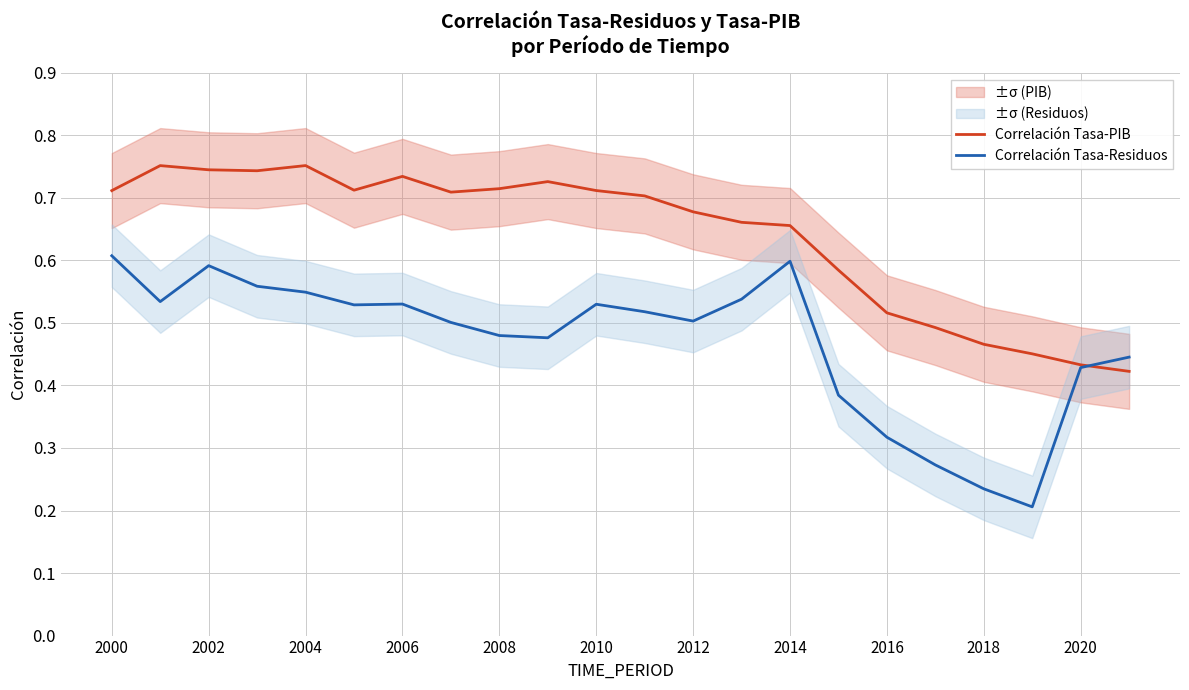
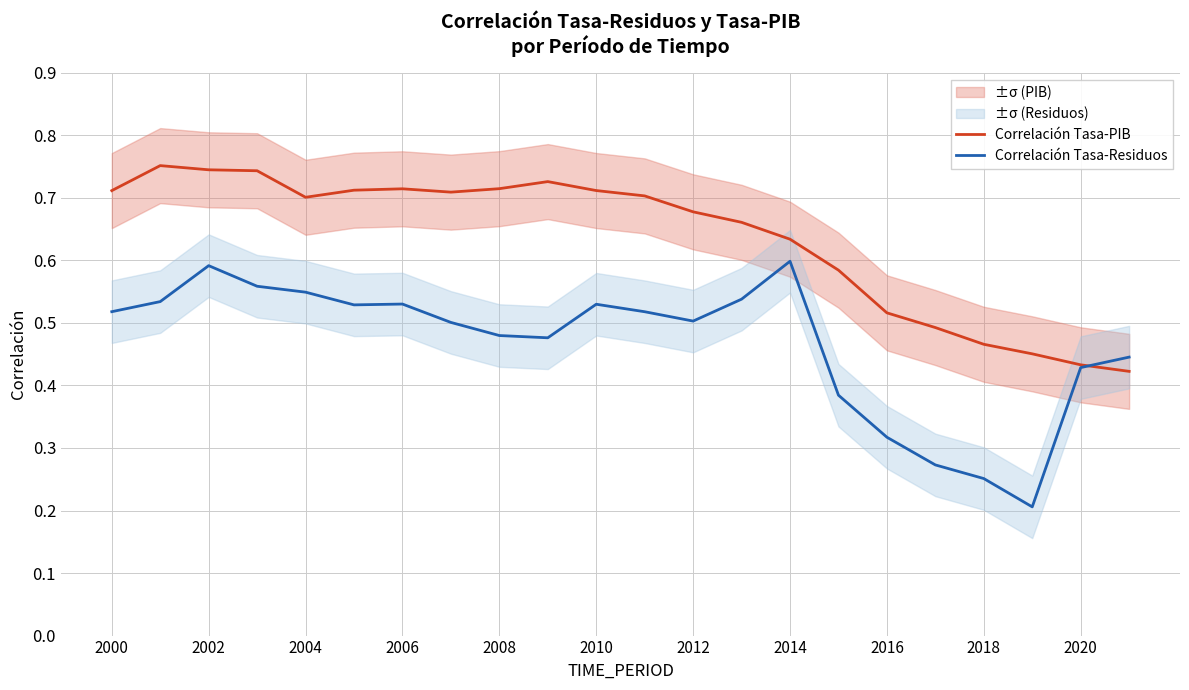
Correlación Tasa-Residuos, 2000: 0.61 -> 0.52
Correlación Tasa-PIB, 2004: 0.75 -> 0.70
Correlación Tasa-PIB, 2006: 0.73 -> 0.71
Correlación Tasa-PIB, 2014: 0.66 -> 0.63
Correlación Tasa-Residuos, 2018: 0.23 -> 0.25
